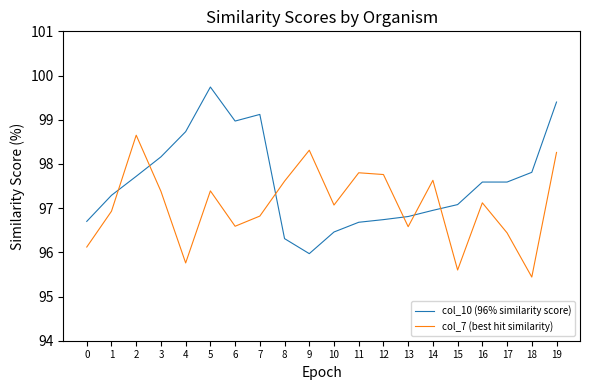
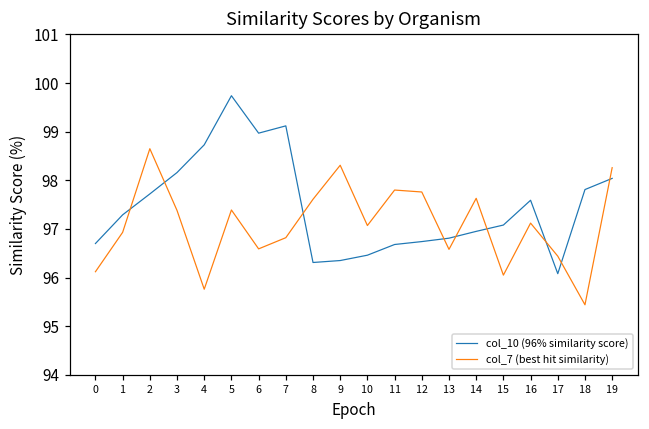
col_10 (96% similarity score), 9: 96.0 -> 96.4
col_7 (best hit similarity), 15: 95.6 -> 96.1
col_10 (96% similarity score), 17: 97.6 -> 96.1
col_10 (96% similarity score), 19: 99.4 -> 98.0
